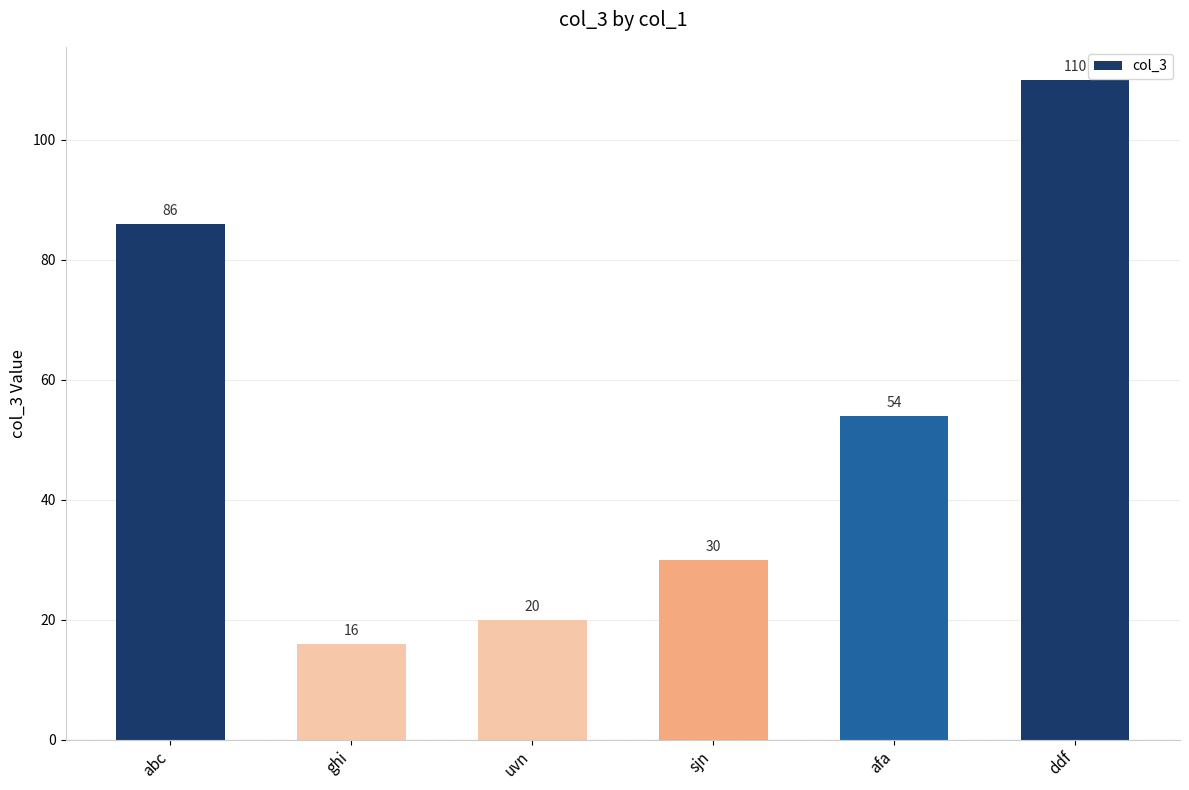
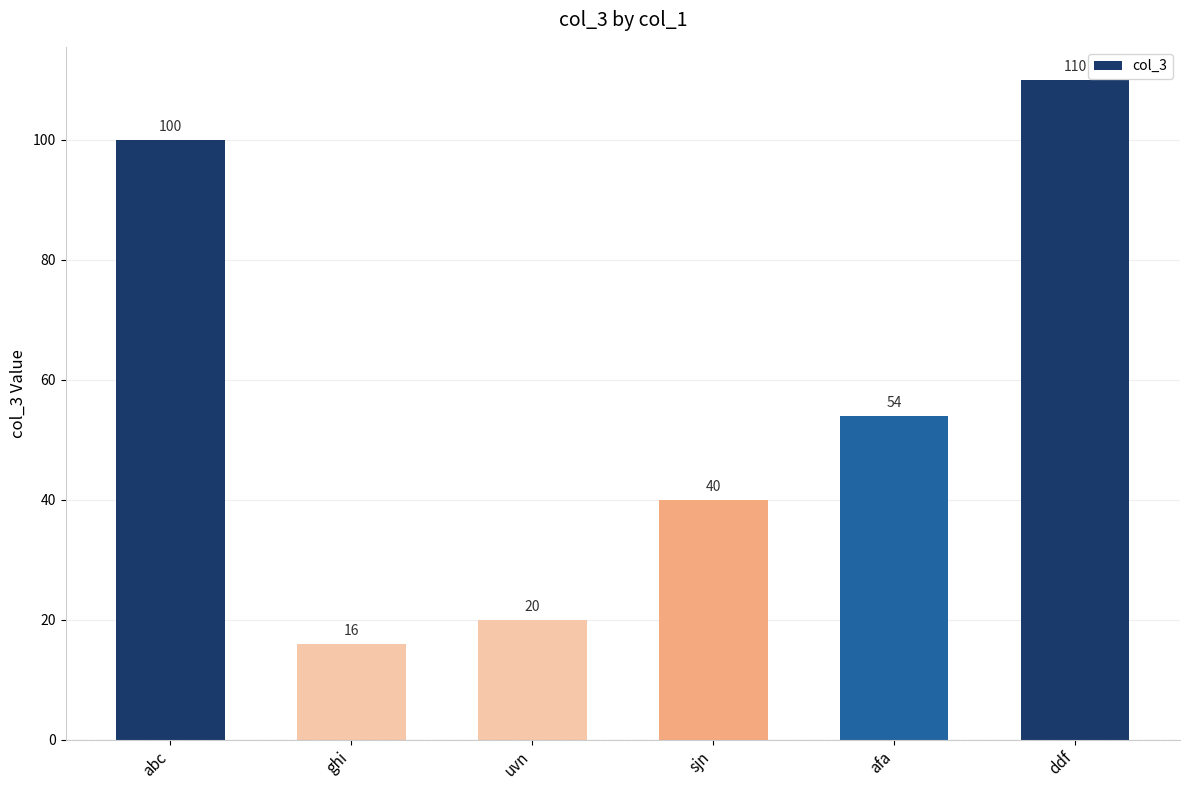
abc: 86 -> 100
sjn: 30 -> 40
